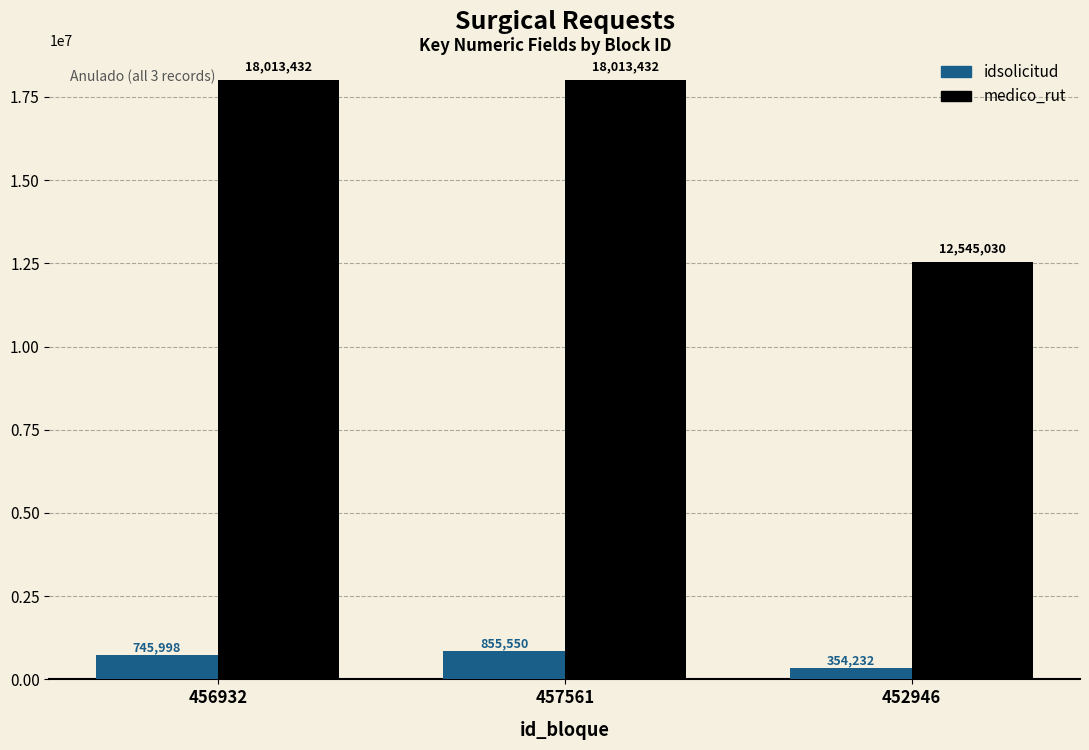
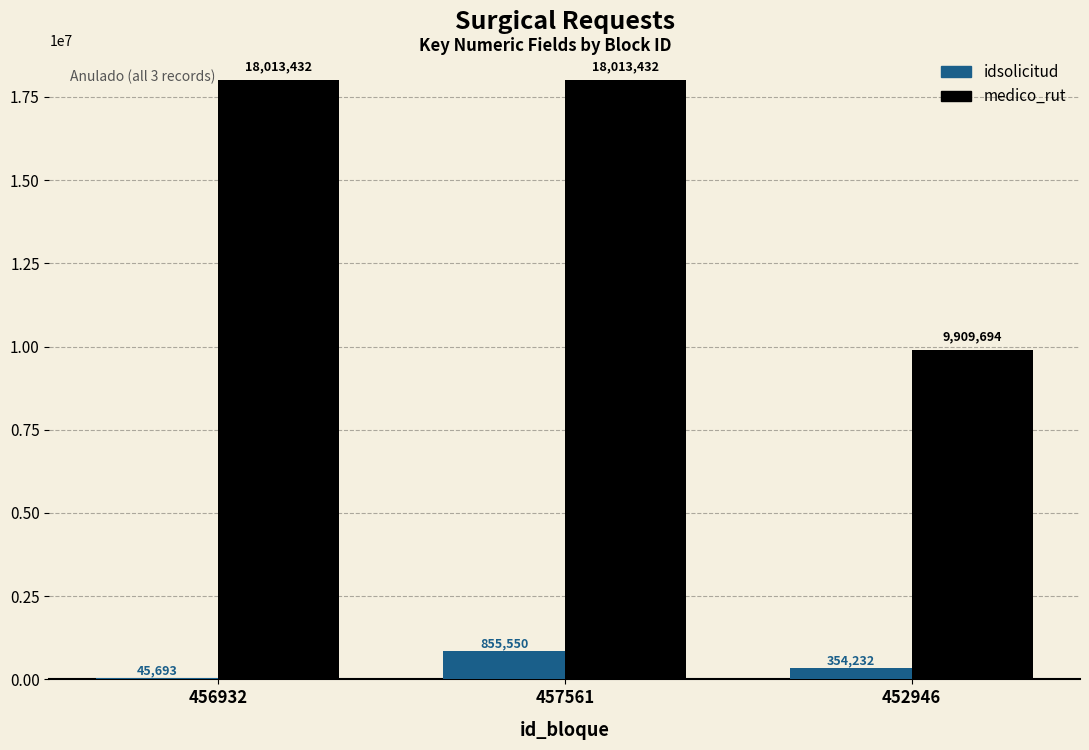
idsolicitud, 456932: 745,998 -> 45,693
medico_rut, 452946: 12,545,030 -> 9,909,694
